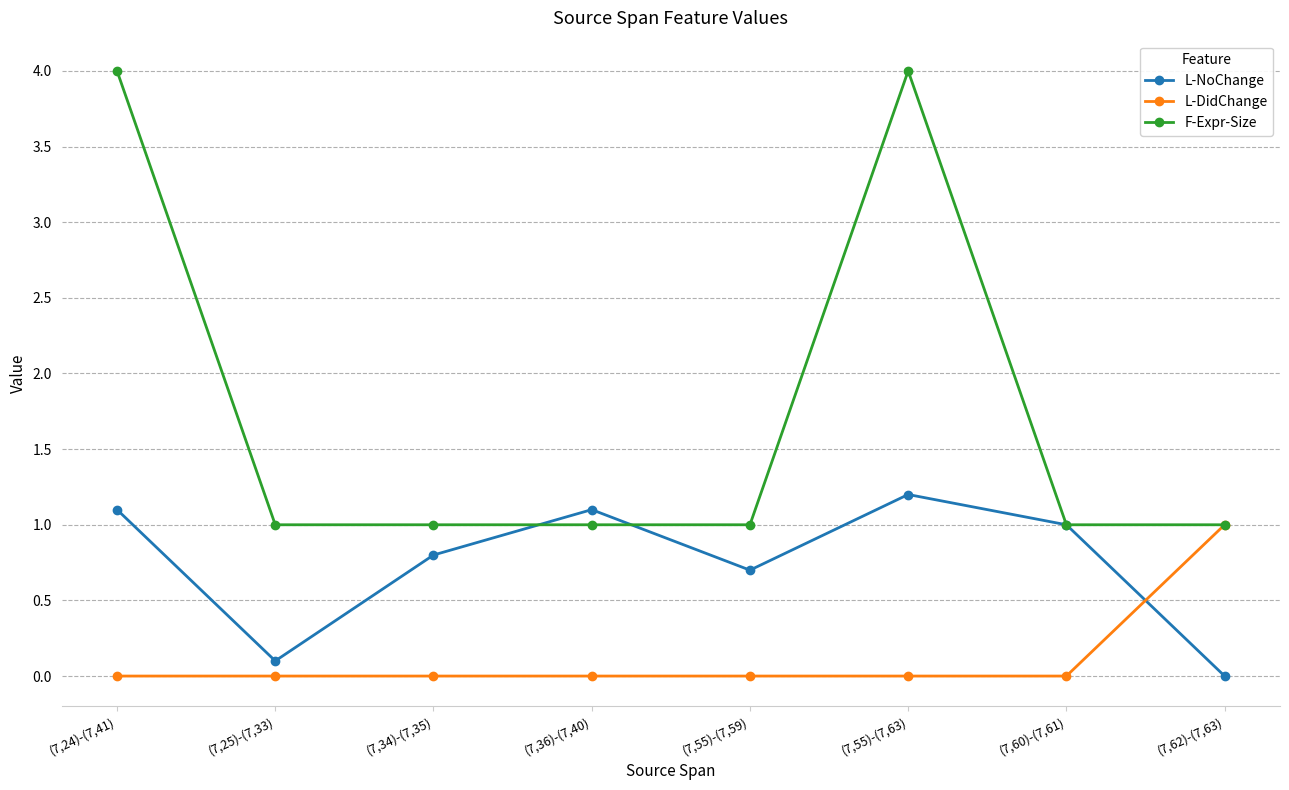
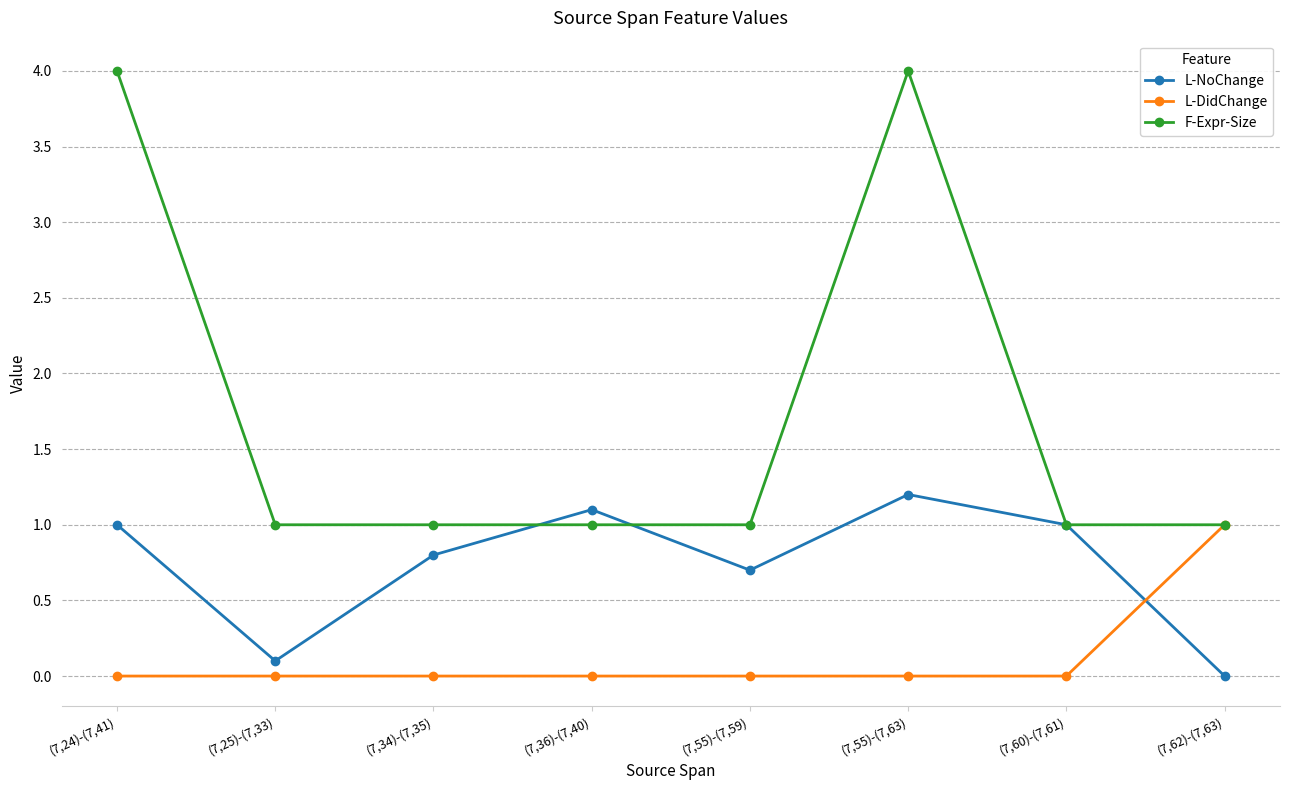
L-NoChange, (7,24)-(7,41): 1.1 -> 1.0
